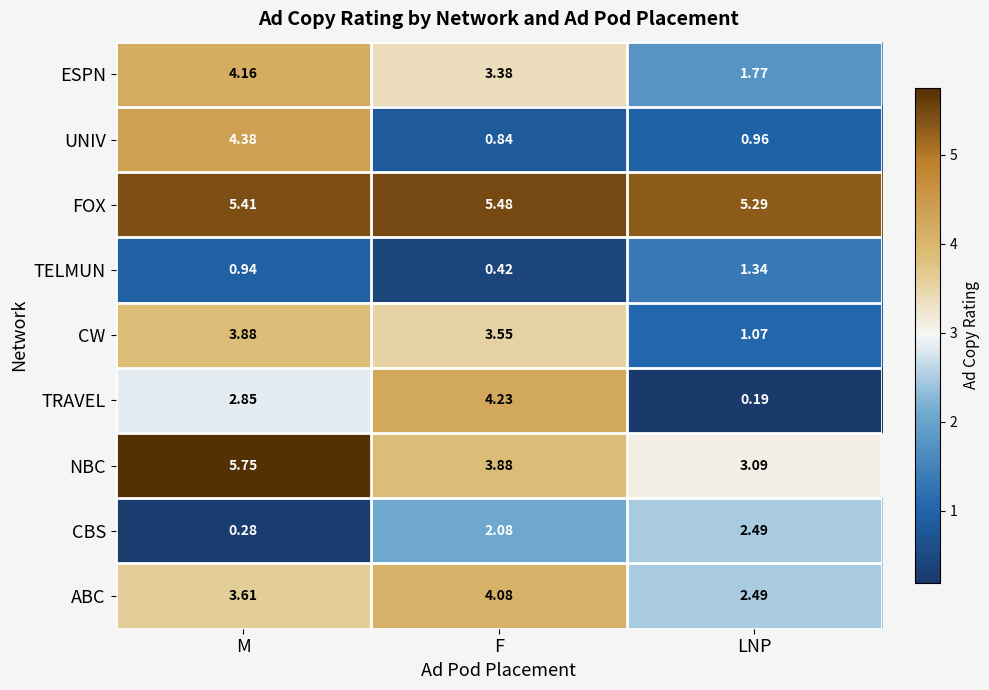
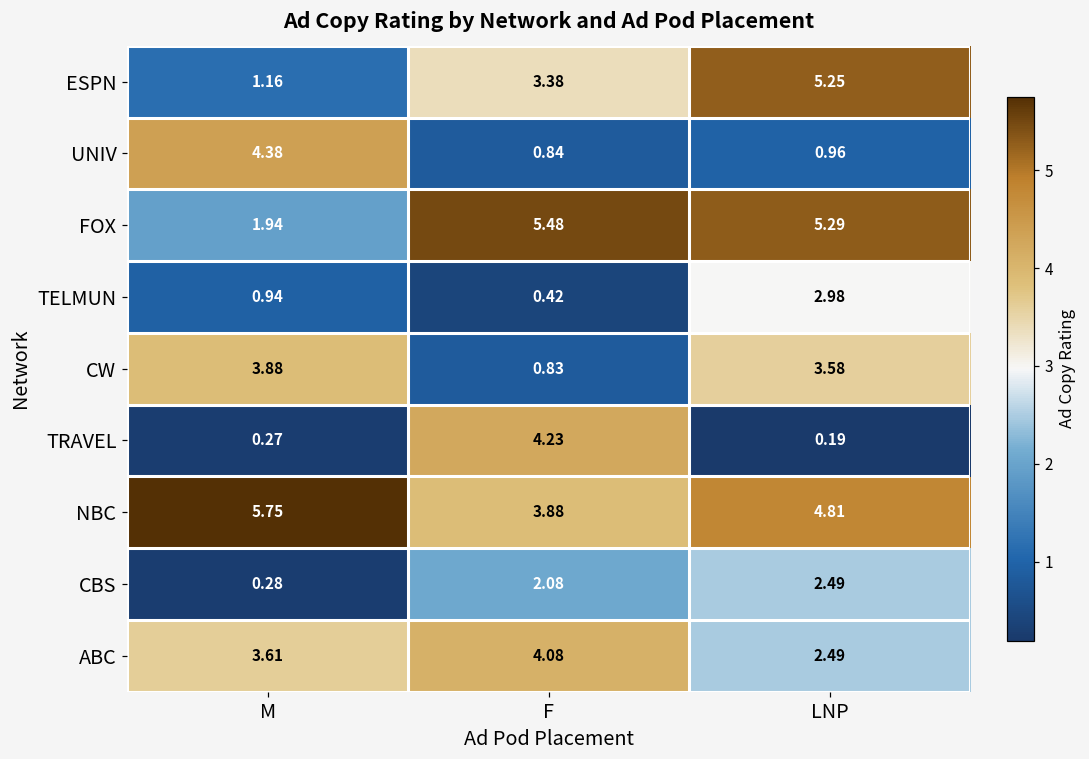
ESPN, M: 4.16 -> 1.16
ESPN, LNP: 1.77 -> 5.25
FOX, M: 5.41 -> 1.94
TELMUN, LNP: 1.34 -> 2.98
CW, F: 3.55 -> 0.83
CW, LNP: 1.07 -> 3.58
TRAVEL, M: 2.85 -> 0.27
NBC, LNP: 3.09 -> 4.81
